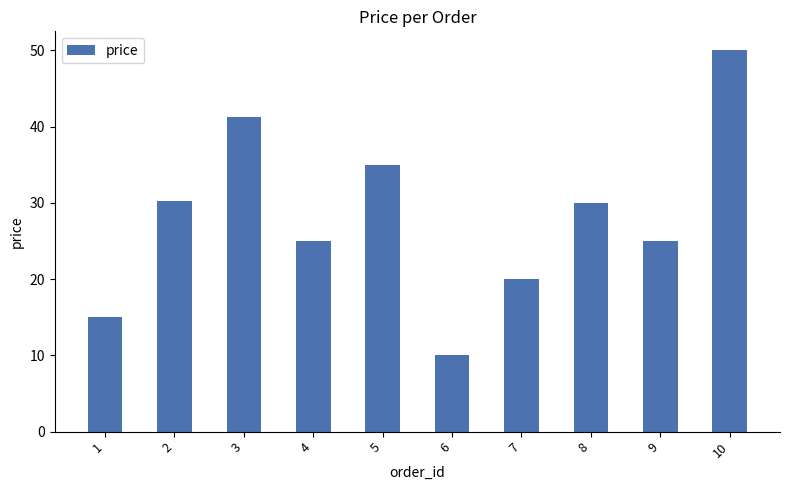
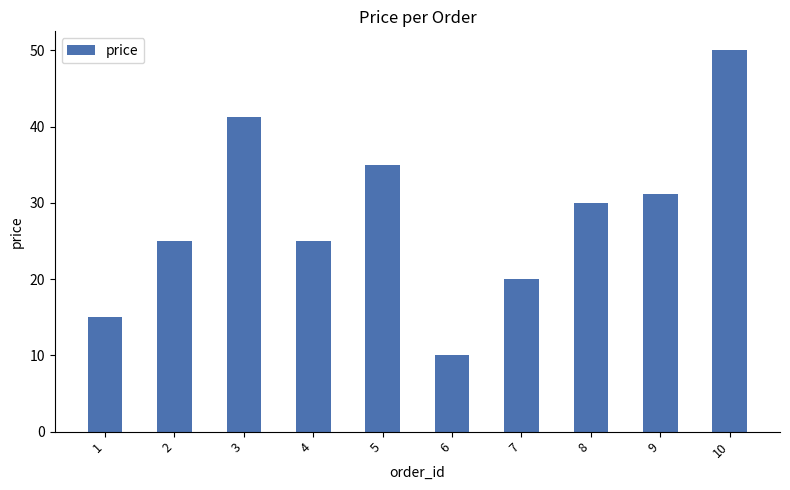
2: 30 -> 25
9: 25 -> 31
